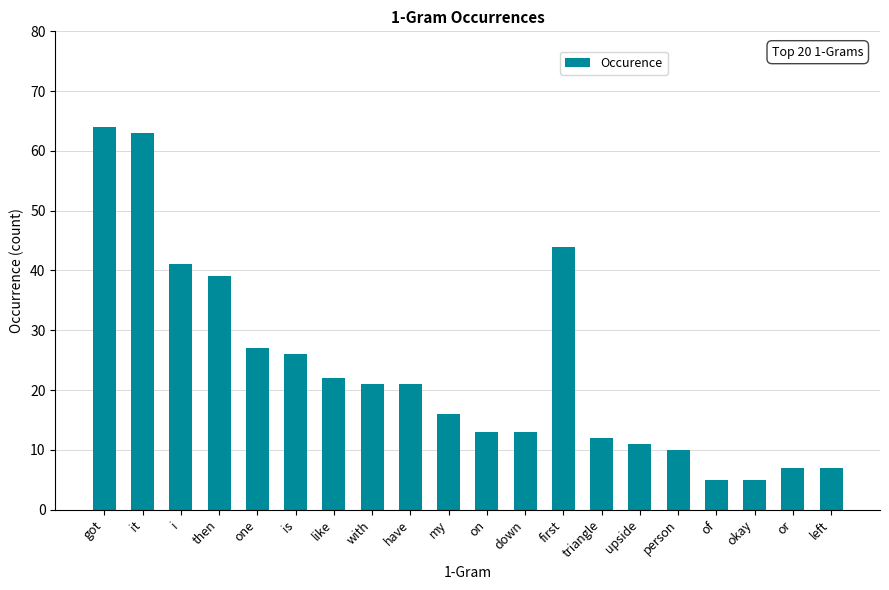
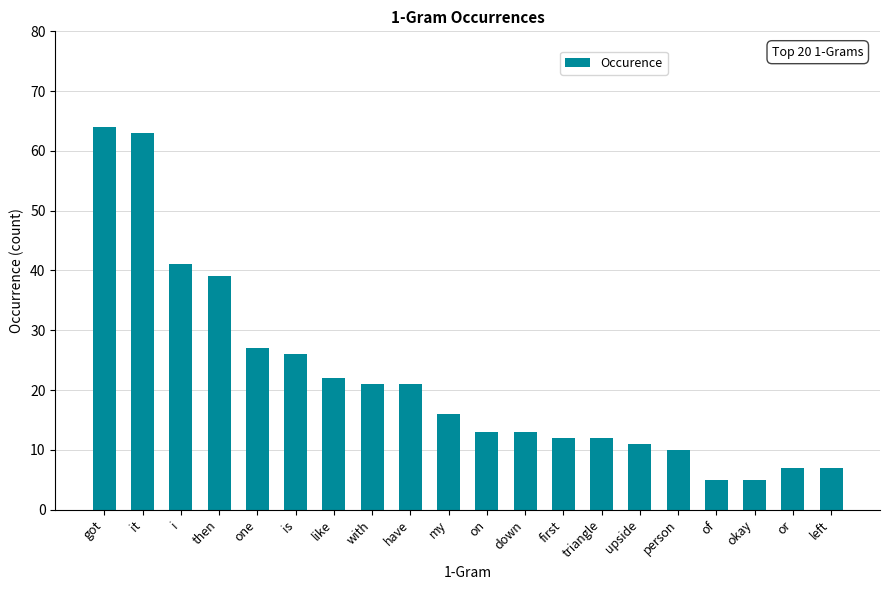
first: 44 -> 12
